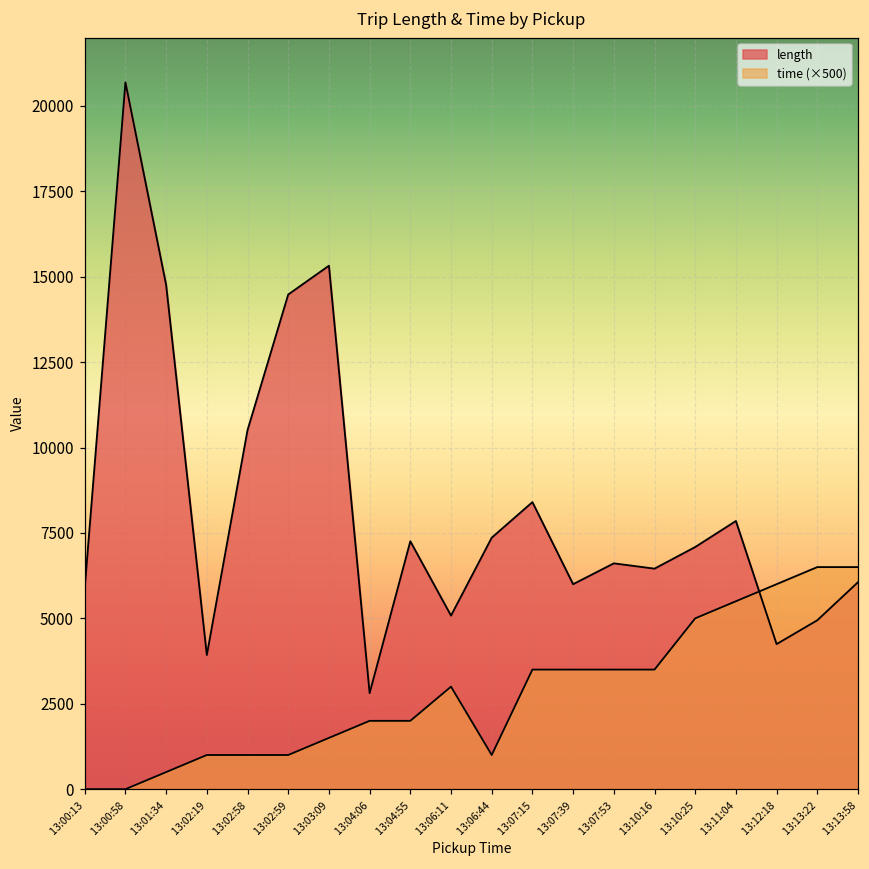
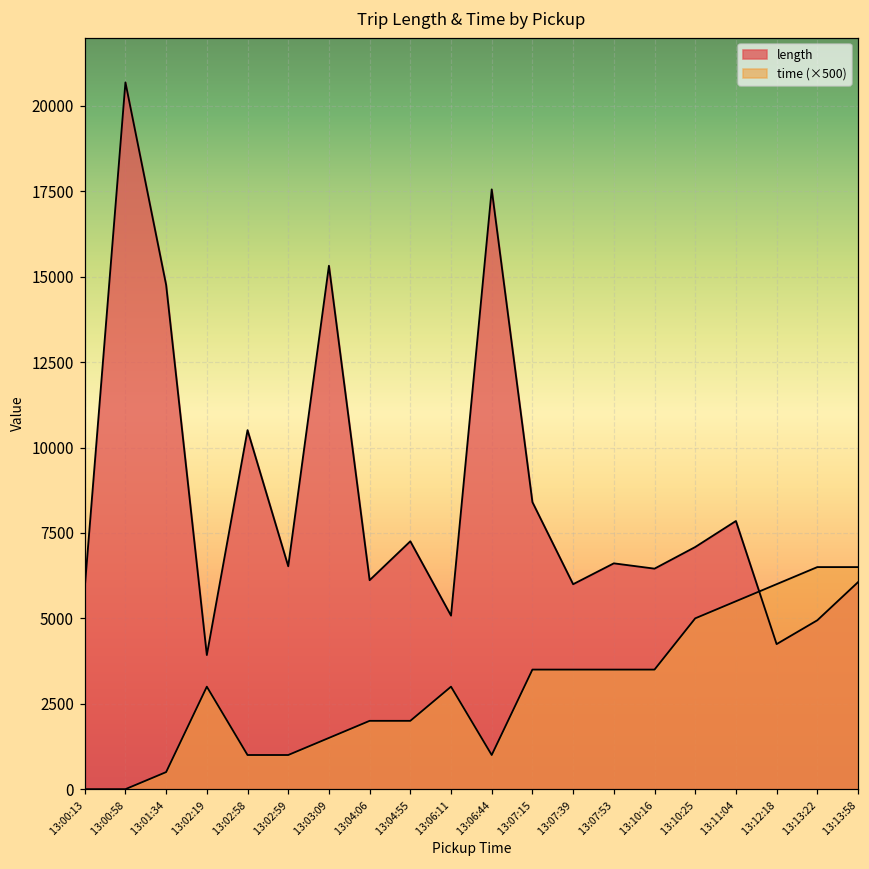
time (×500), 13:02:19: 1000 -> 3000
length, 13:02:59: 14500 -> 6500
length, 13:04:06: 2800 -> 6100
length, 13:06:44: 7400 -> 17600
